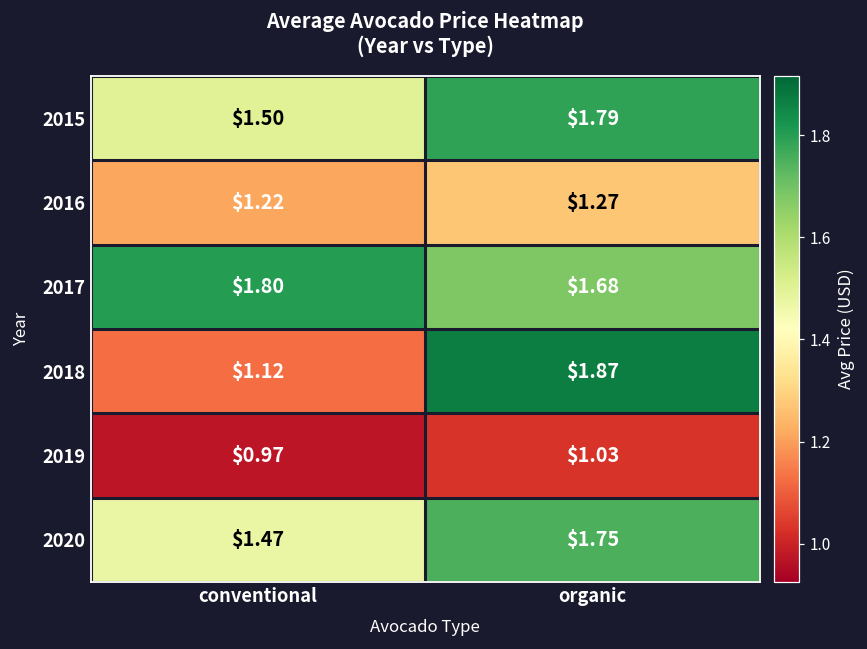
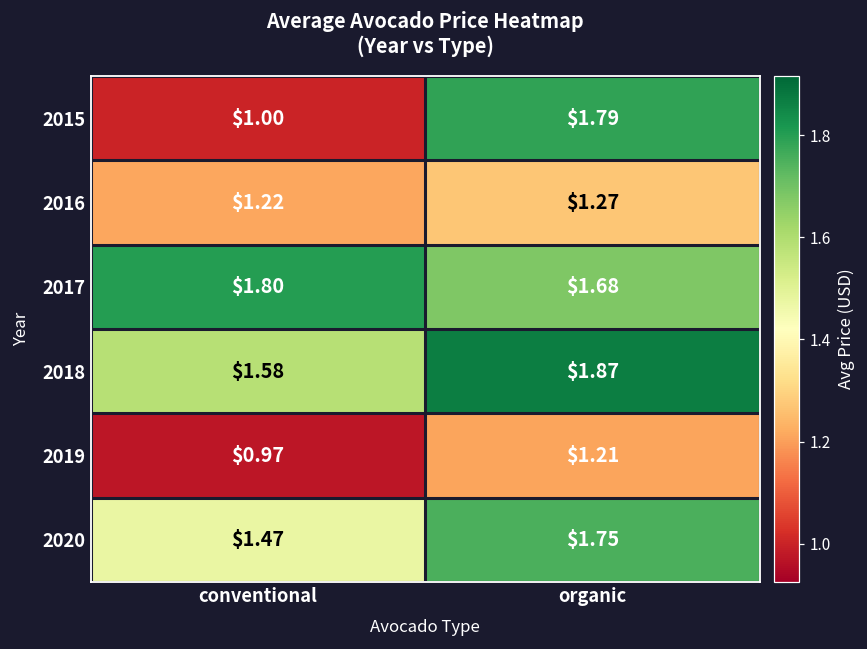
2015, conventional: $1.50 -> $1.00
2018, conventional: $1.12 -> $1.58
2019, organic: $1.03 -> $1.21
